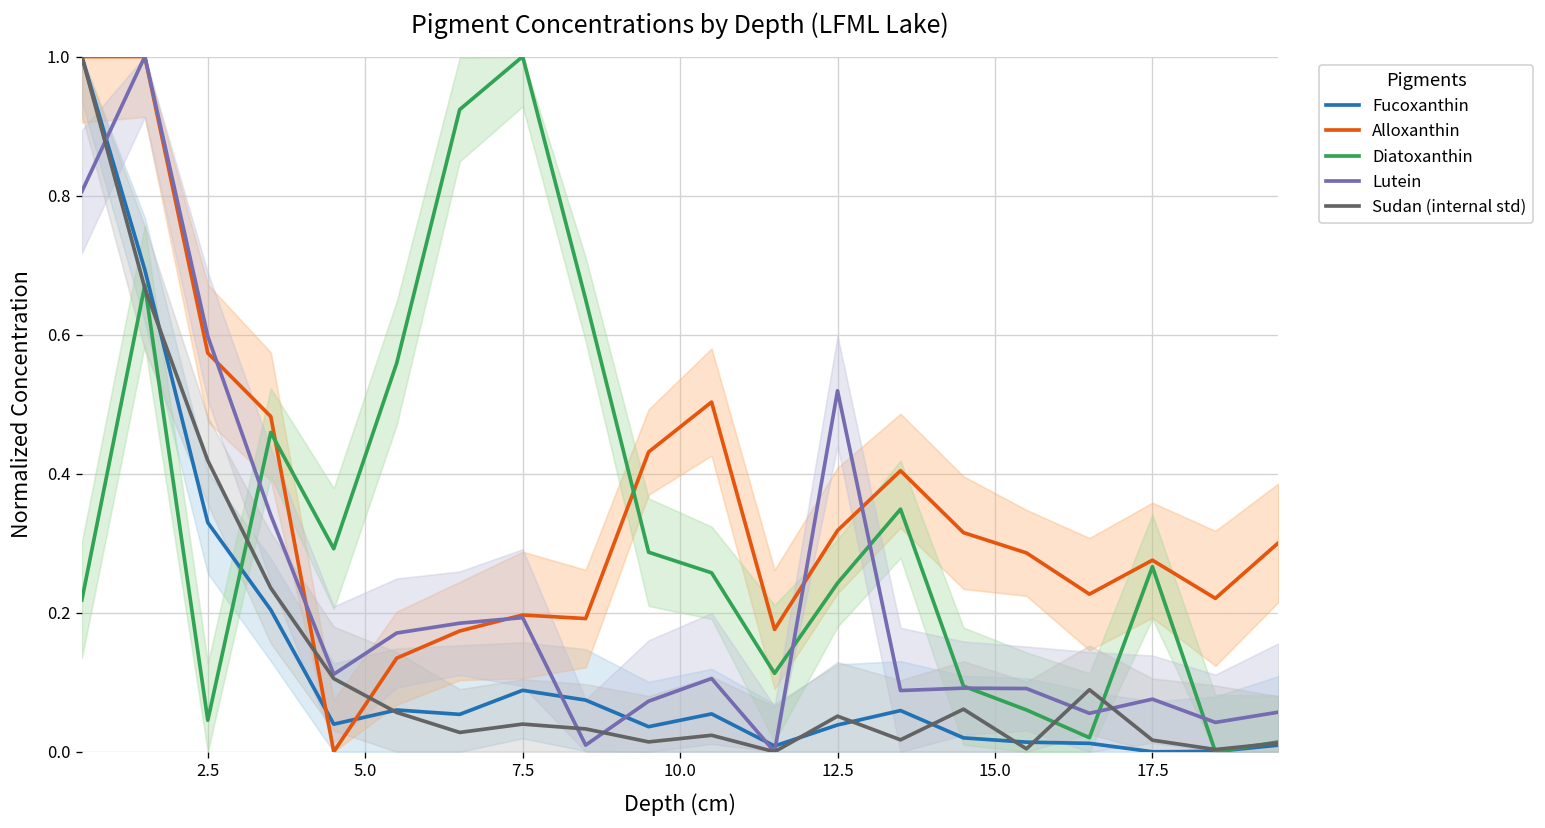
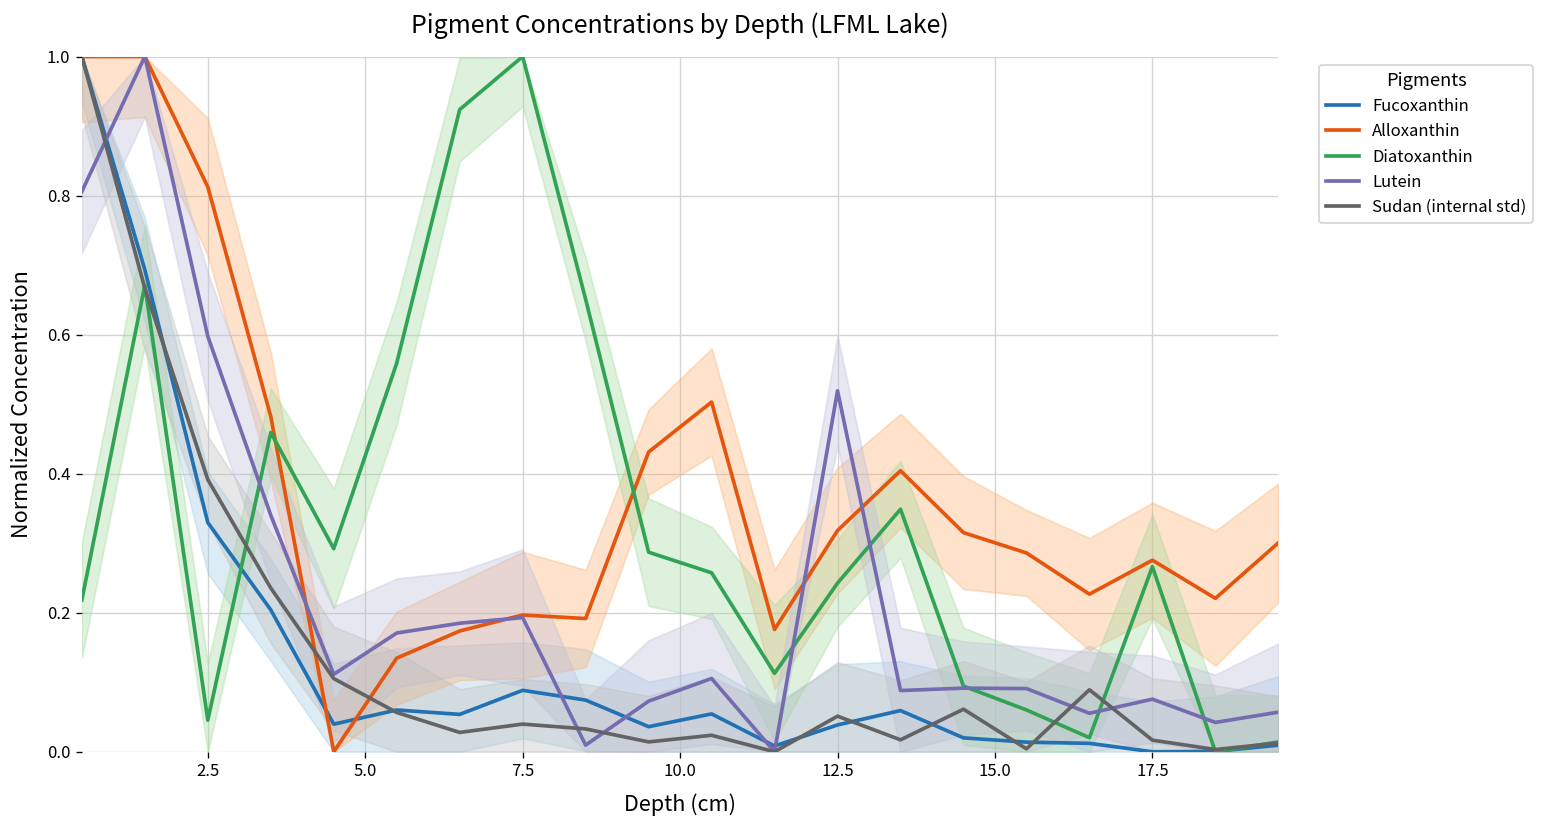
Alloxanthin, 2.5: 0.57 -> 0.81
Sudan (internal std), 2.5: 0.42 -> 0.39
